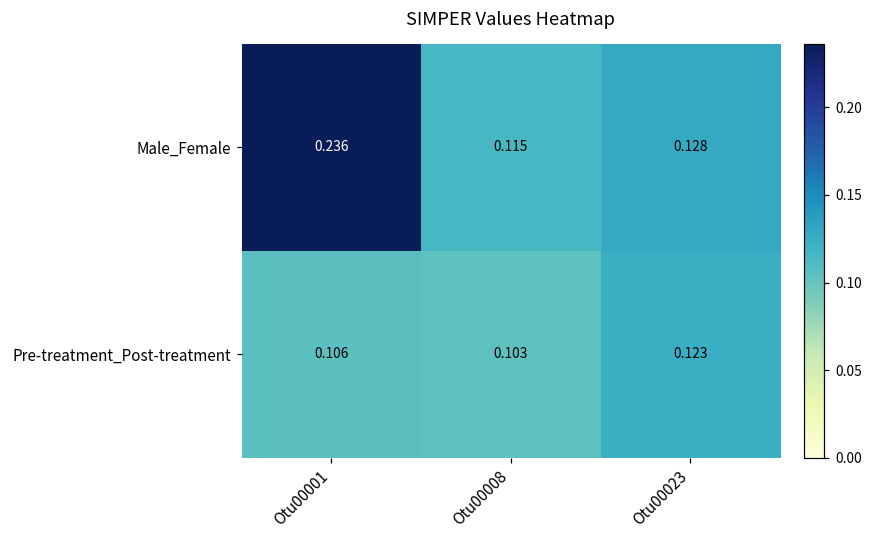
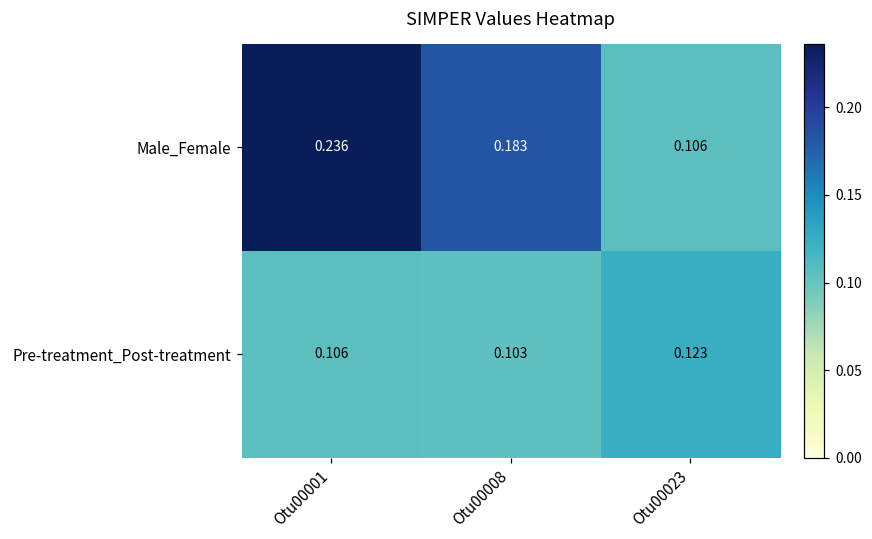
Male_Female, Otu00008: 0.115 -> 0.183
Male_Female, Otu00023: 0.128 -> 0.106
